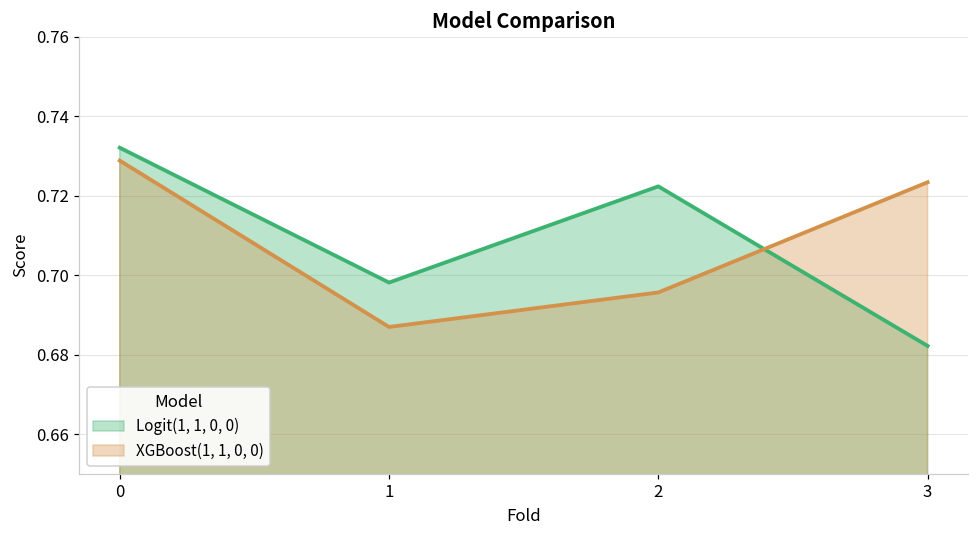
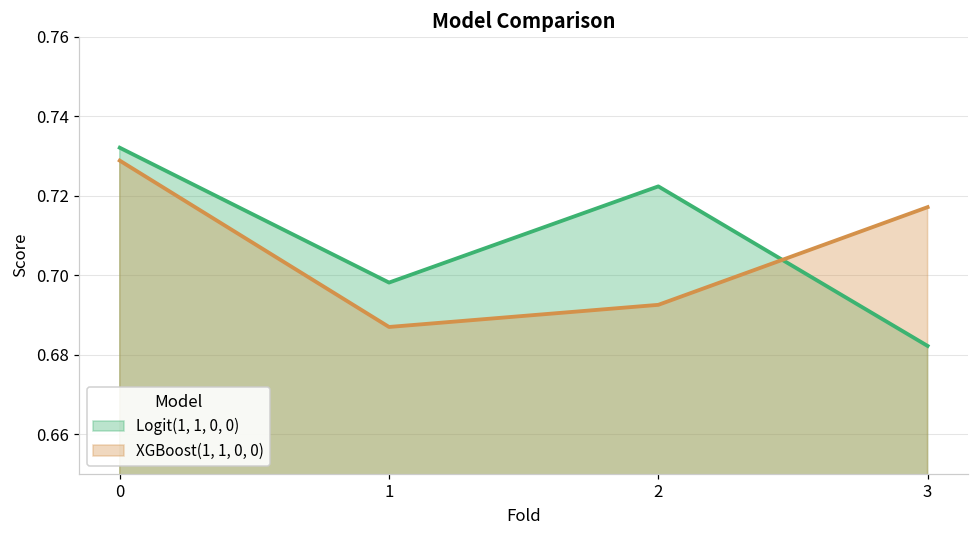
XGBoost(1, 1, 0, 0), 2: 0.696 -> 0.693
XGBoost(1, 1, 0, 0), 3: 0.723 -> 0.717
